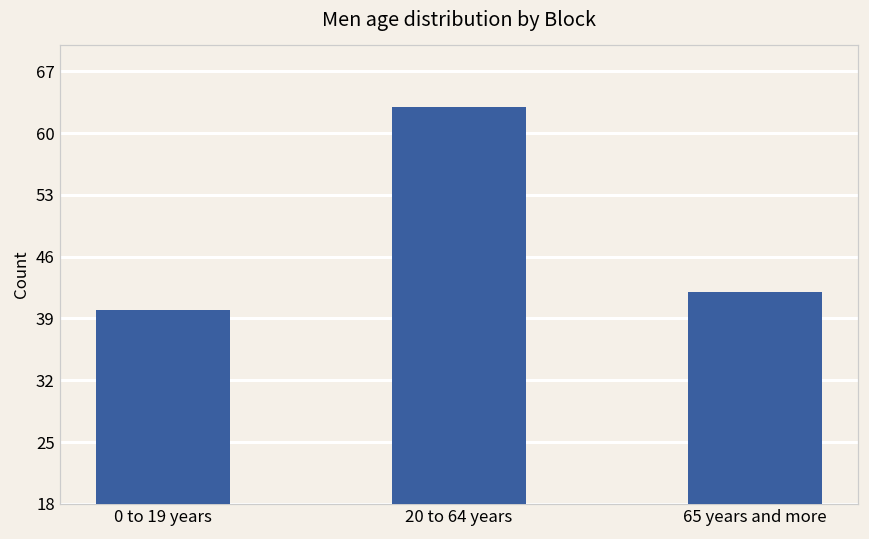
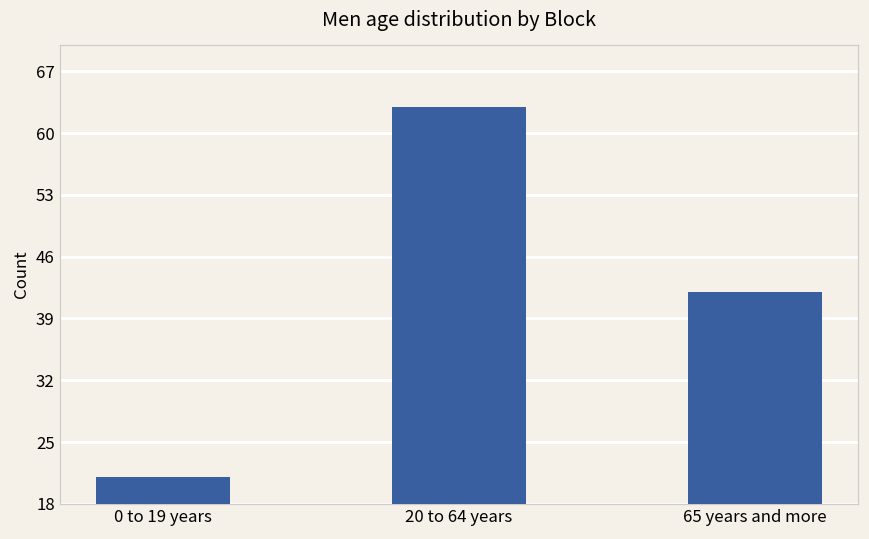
0 to 19 years: 40 -> 21
